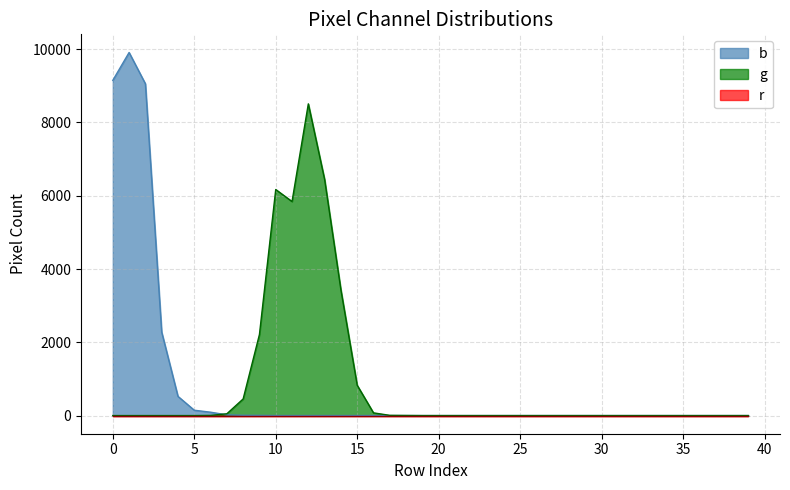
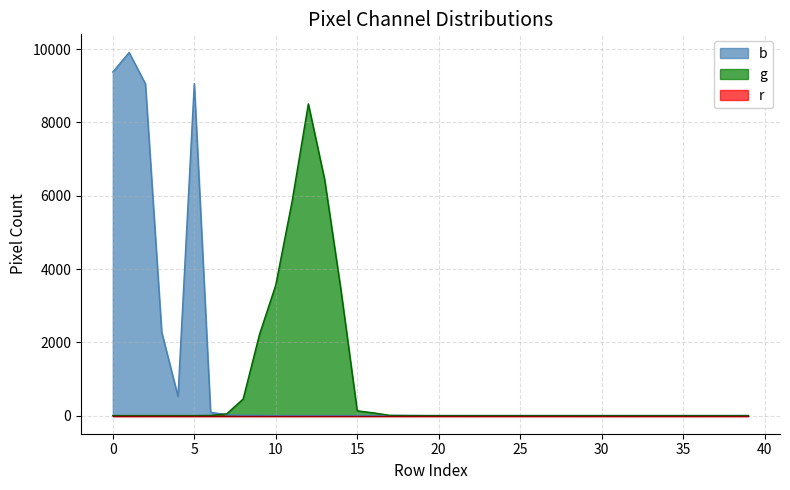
b, 0: 9200 -> 9400
b, 5: 100 -> 9100
g, 10: 6200 -> 3600
g, 15: 800 -> 100
